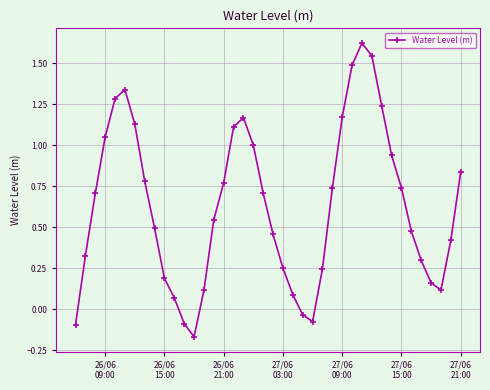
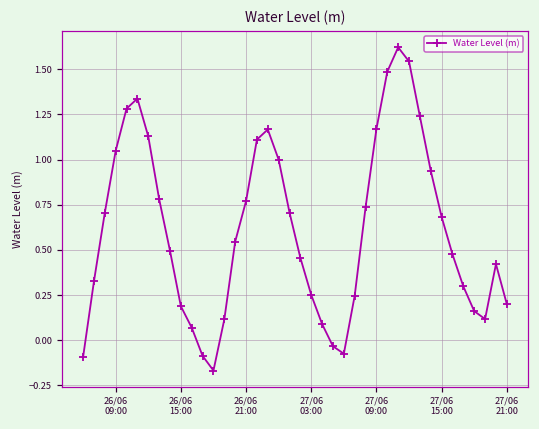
27/06 15:00: 0.74 -> 0.68
27/06 21:00: 0.84 -> 0.20
